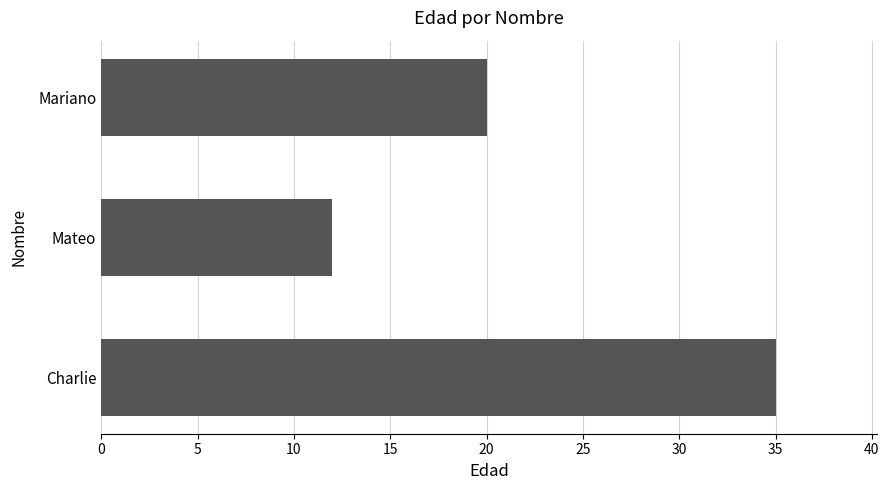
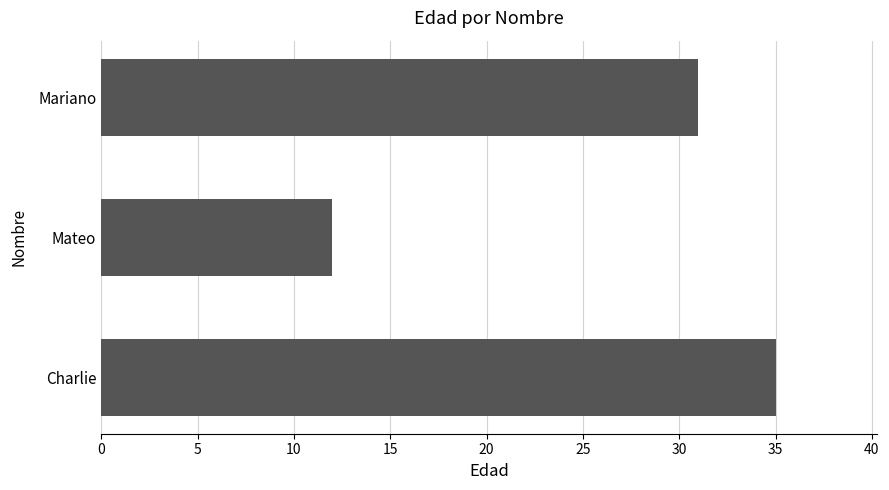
Mariano: 20 -> 31
